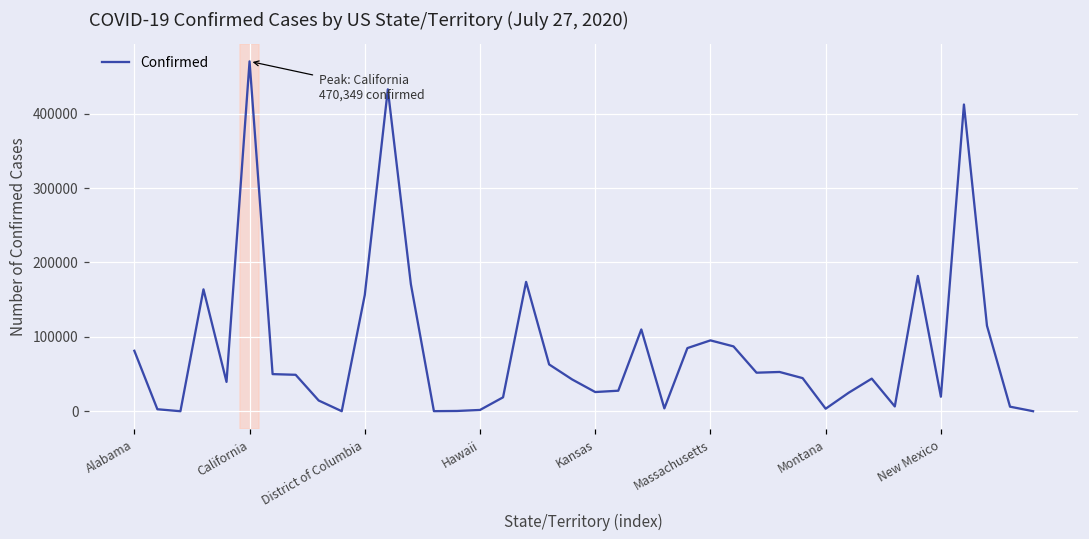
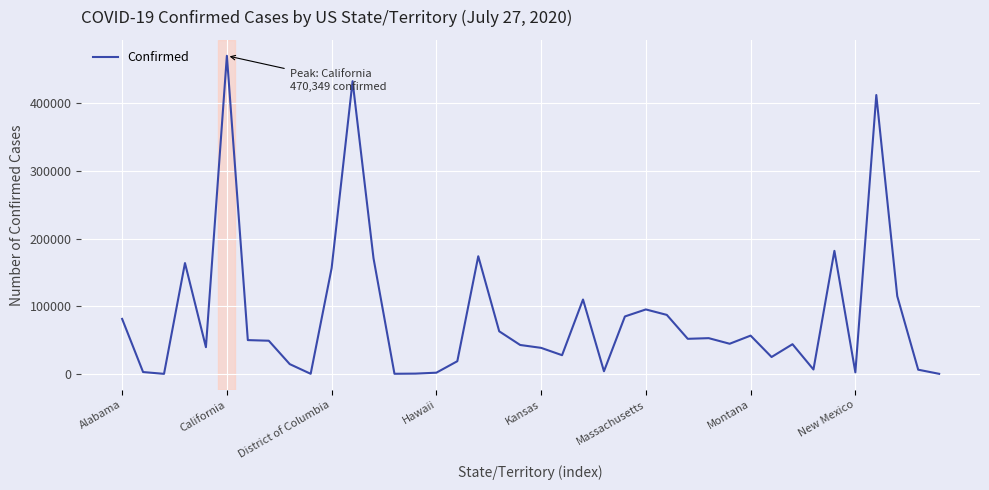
Kansas: 30000 -> 40000
Montana: 0 -> 60000
New Mexico: 20000 -> 0
